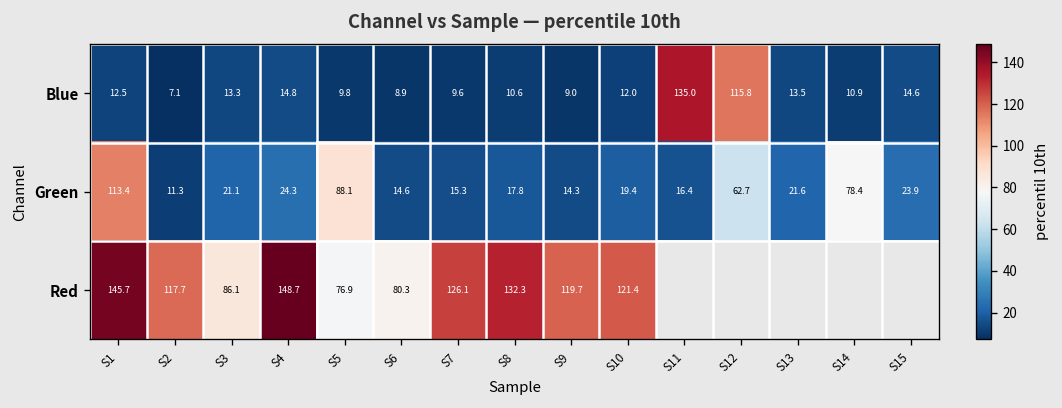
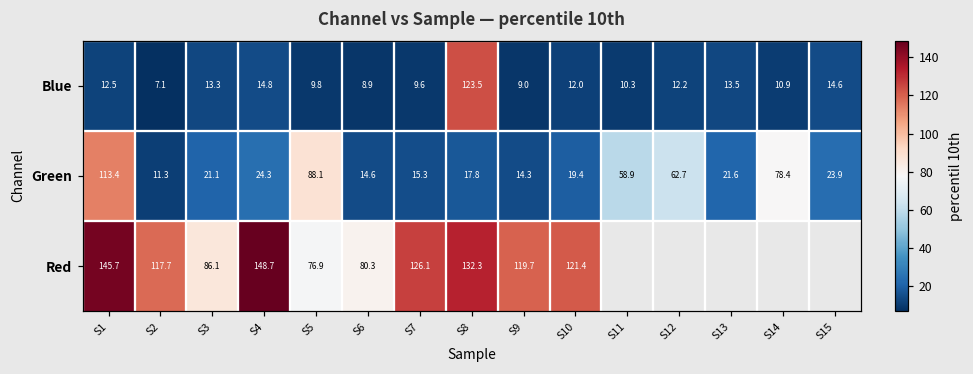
Blue, S8: 10.6 -> 123.5
Blue, S11: 135.0 -> 10.3
Blue, S12: 115.8 -> 12.2
Green, S11: 16.4 -> 58.9
